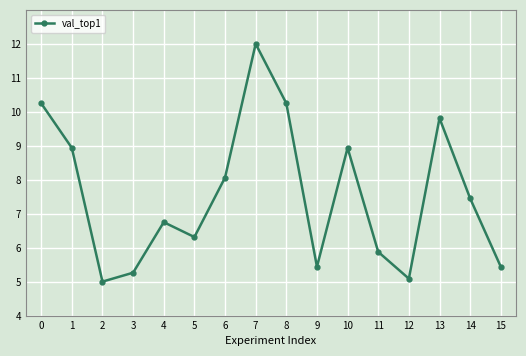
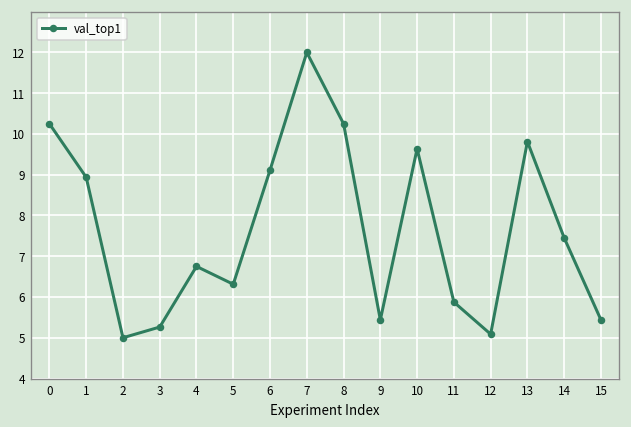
6: 8.1 -> 9.1
10: 8.9 -> 9.6
